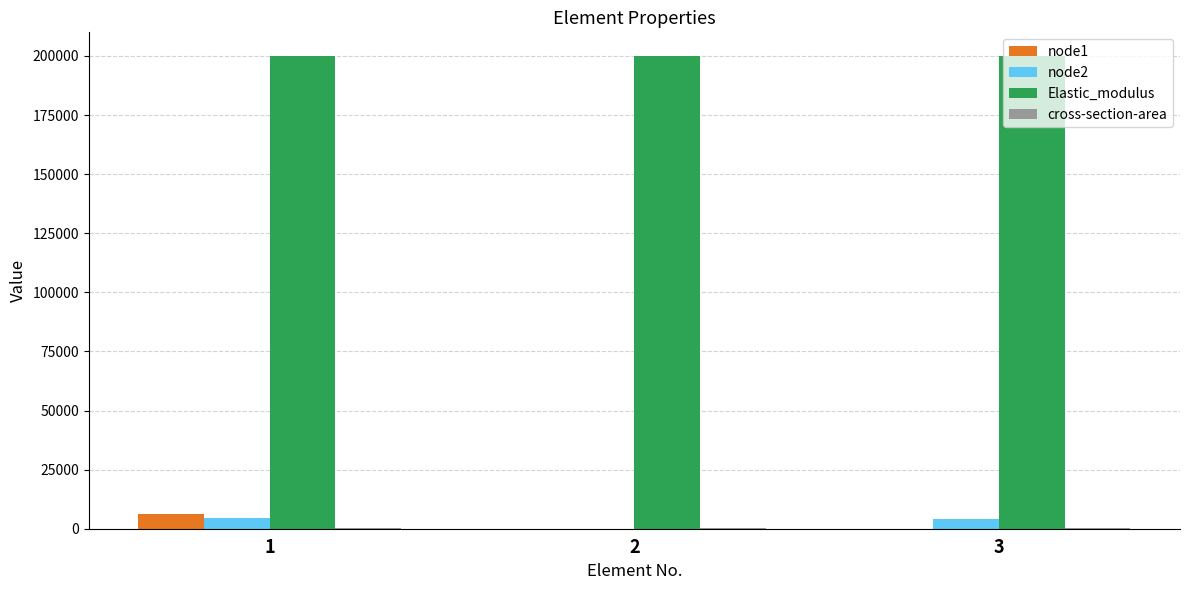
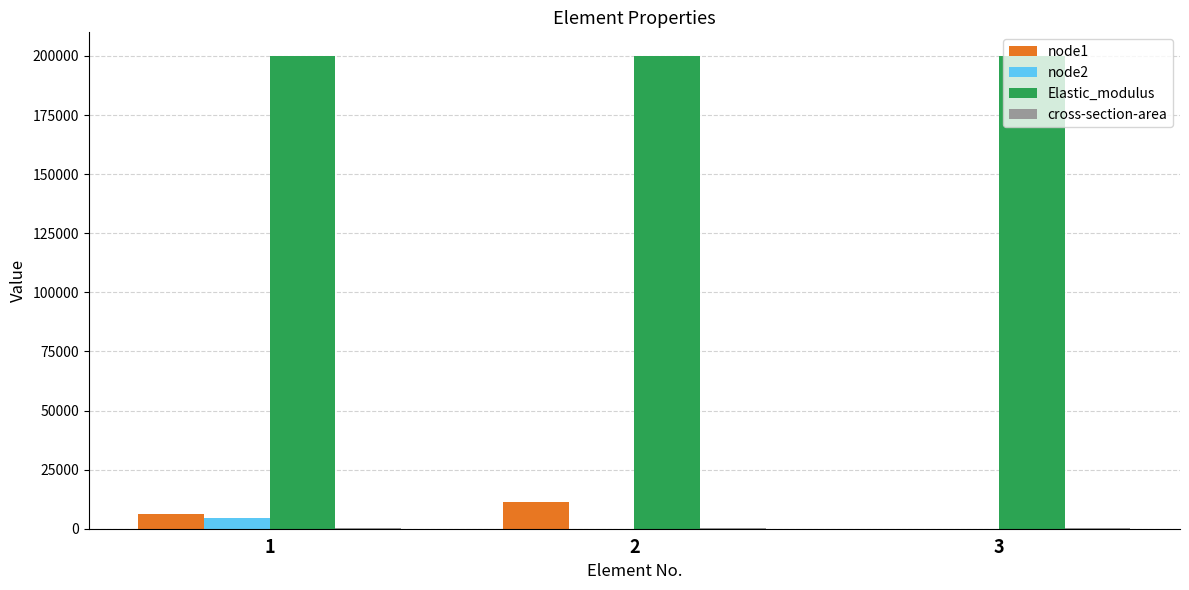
node1, 2: 0 -> 11000
node2, 3: 4000 -> 0
